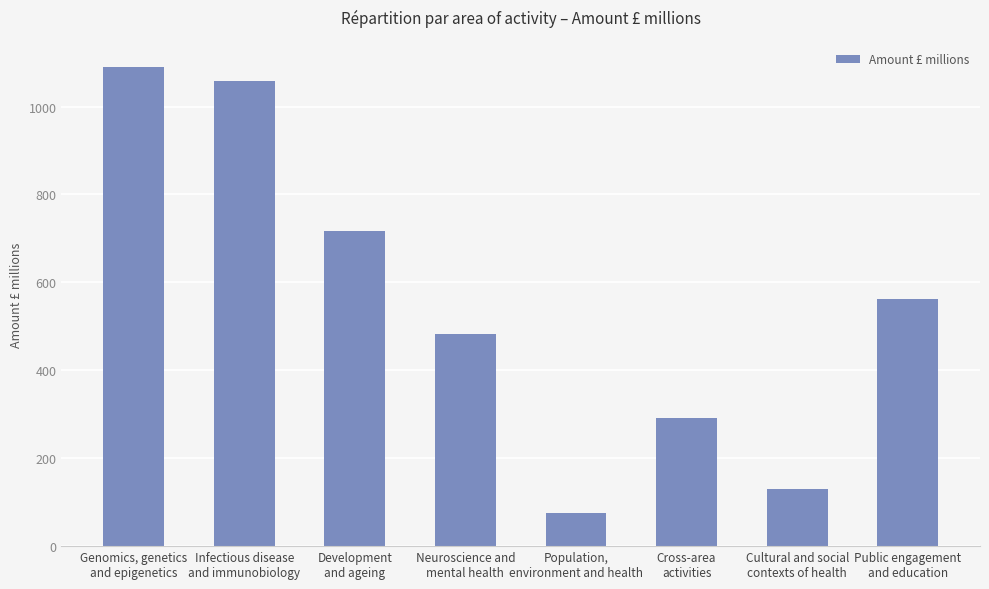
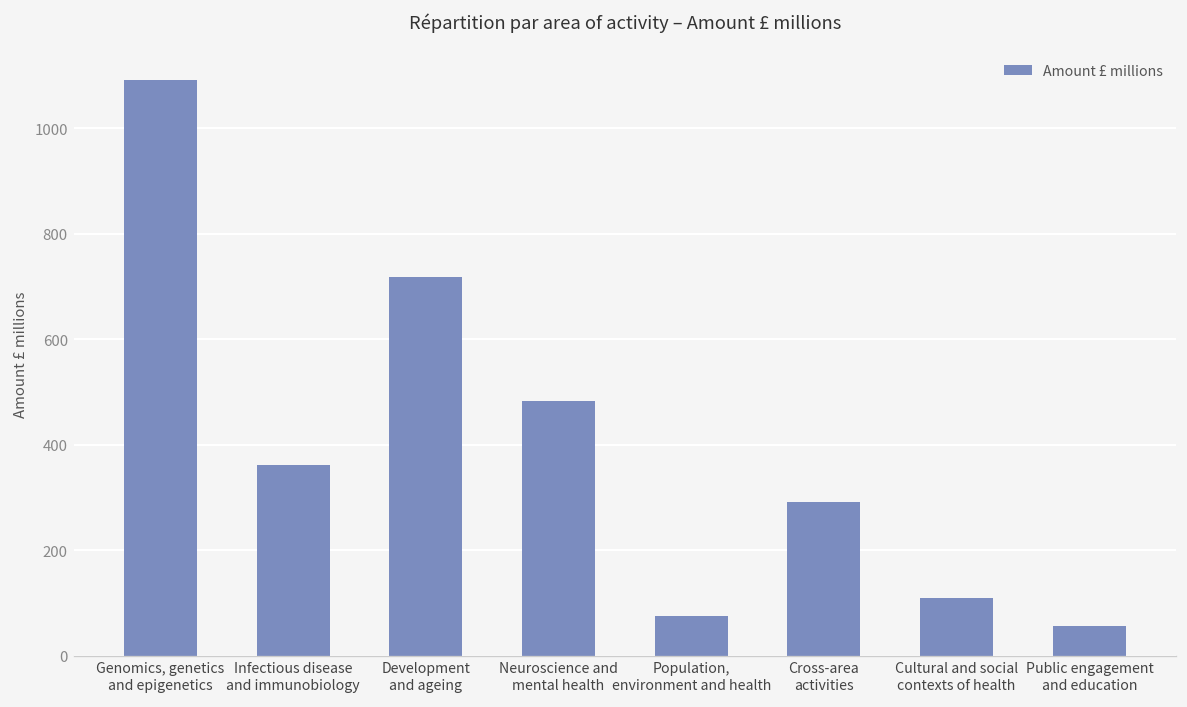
Infectious disease and immunobiology: 1060 -> 360
Cultural and social contexts of health: 130 -> 110
Public engagement and education: 560 -> 60
